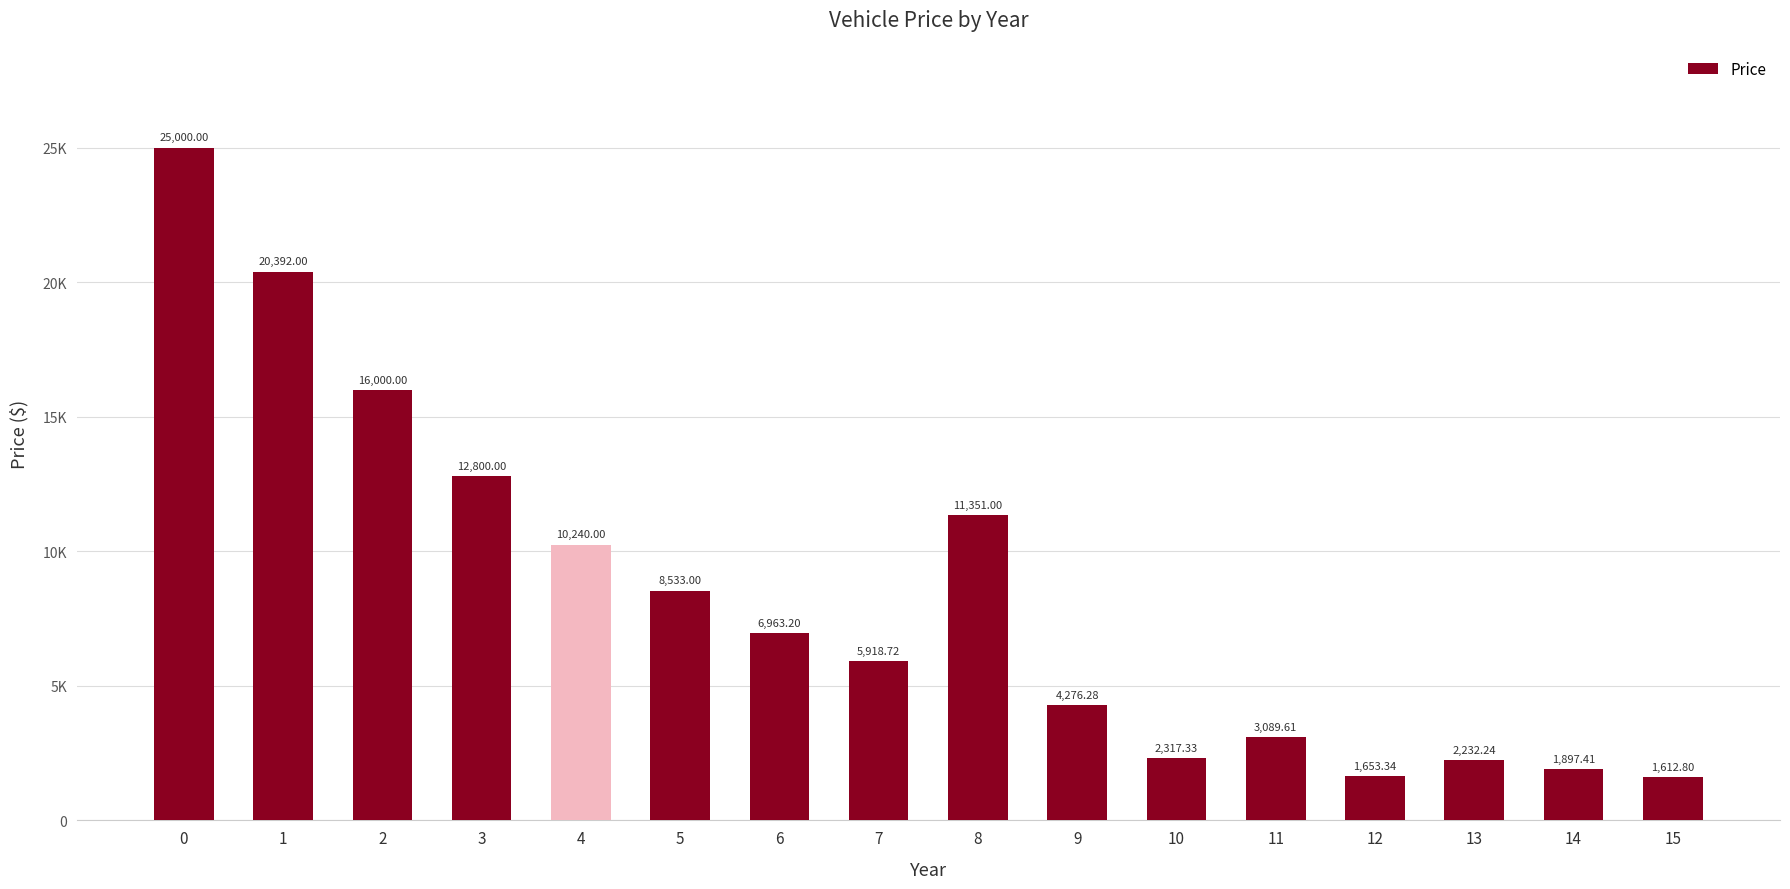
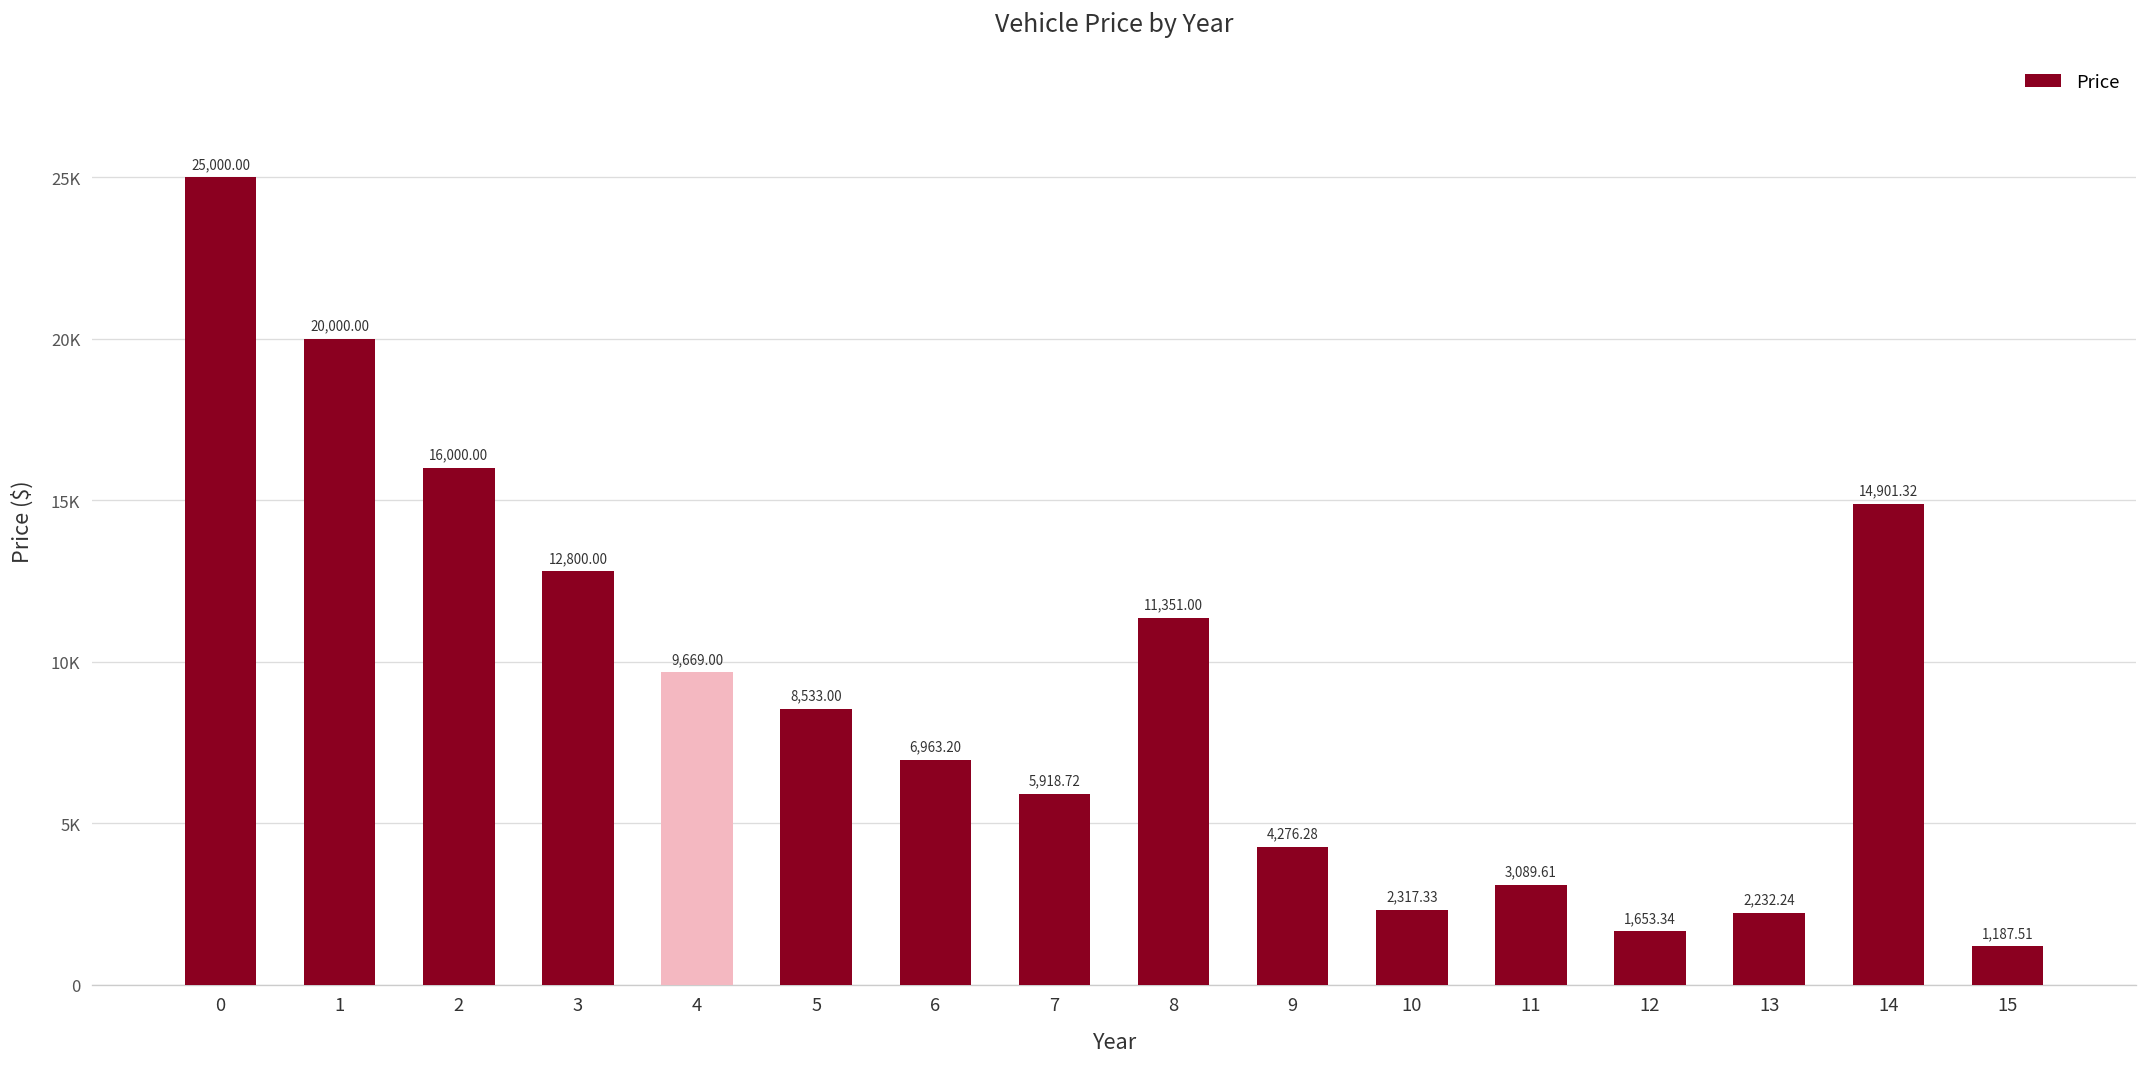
1: 20,392.00 -> 20,000.00
4: 10,240.00 -> 9,669.00
14: 1,897.41 -> 14,901.32
15: 1,612.80 -> 1,187.51
